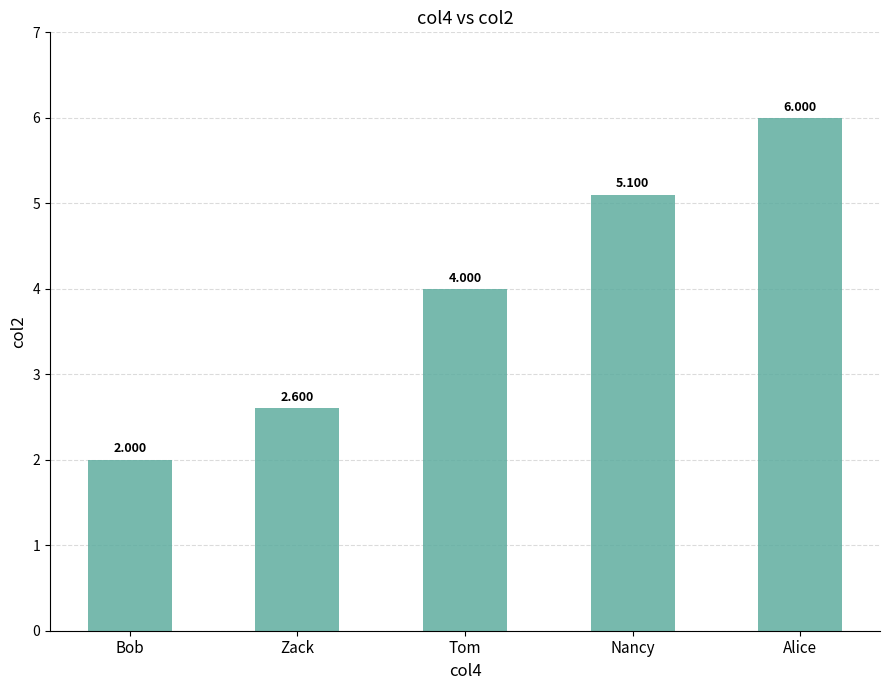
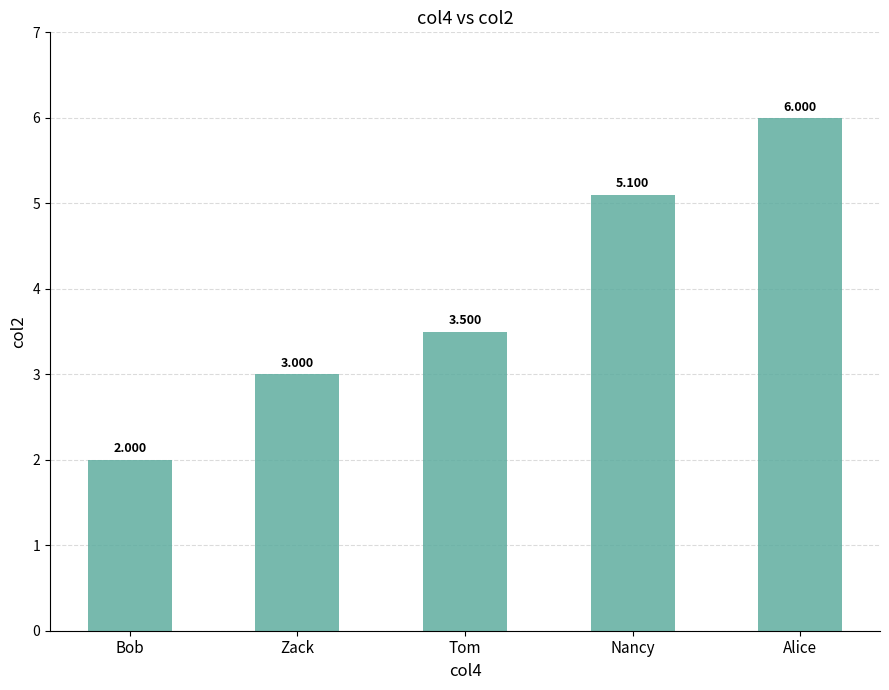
Zack: 2.600 -> 3.000
Tom: 4.000 -> 3.500
